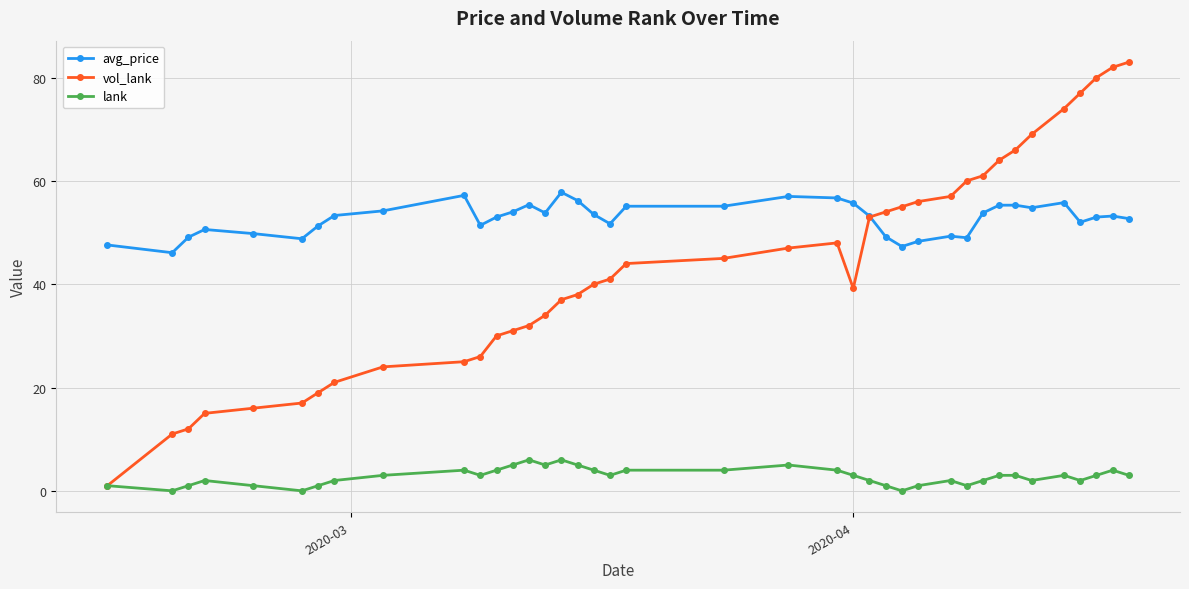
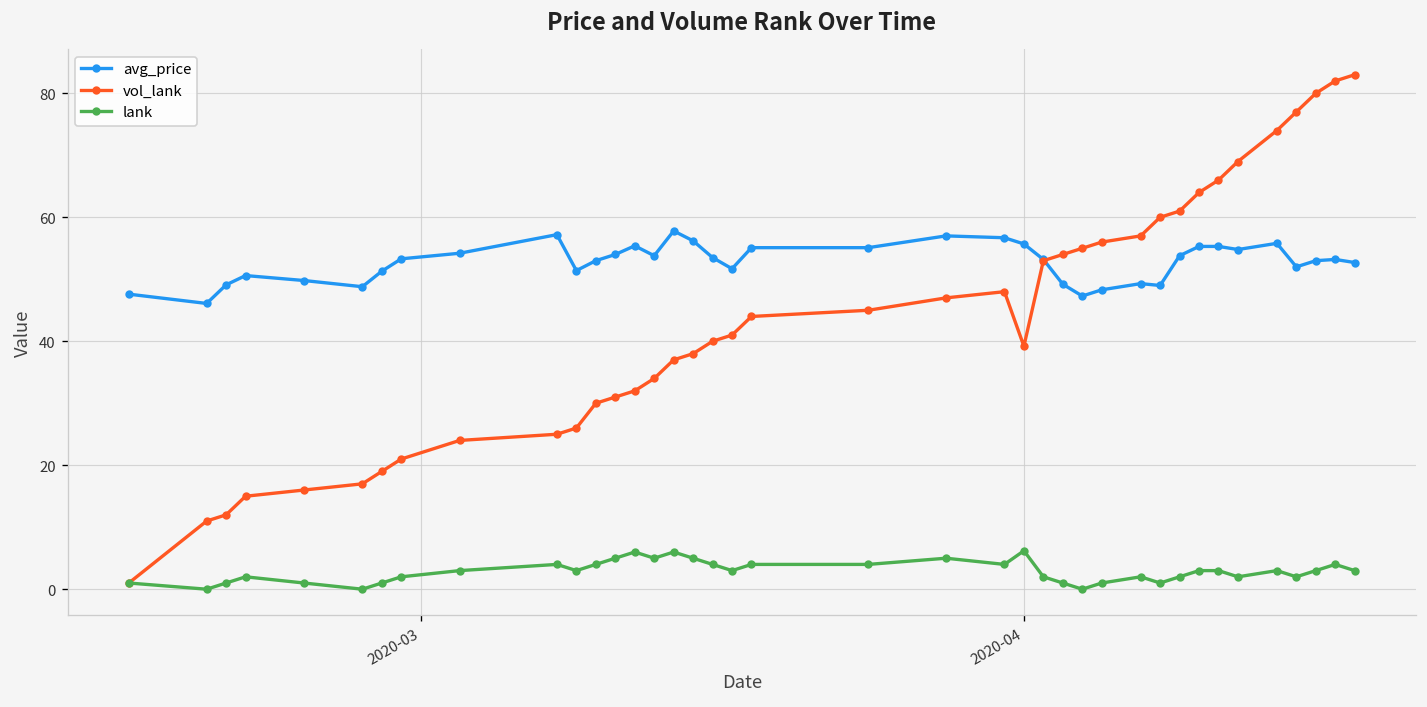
lank, 2020-04: 3 -> 6
